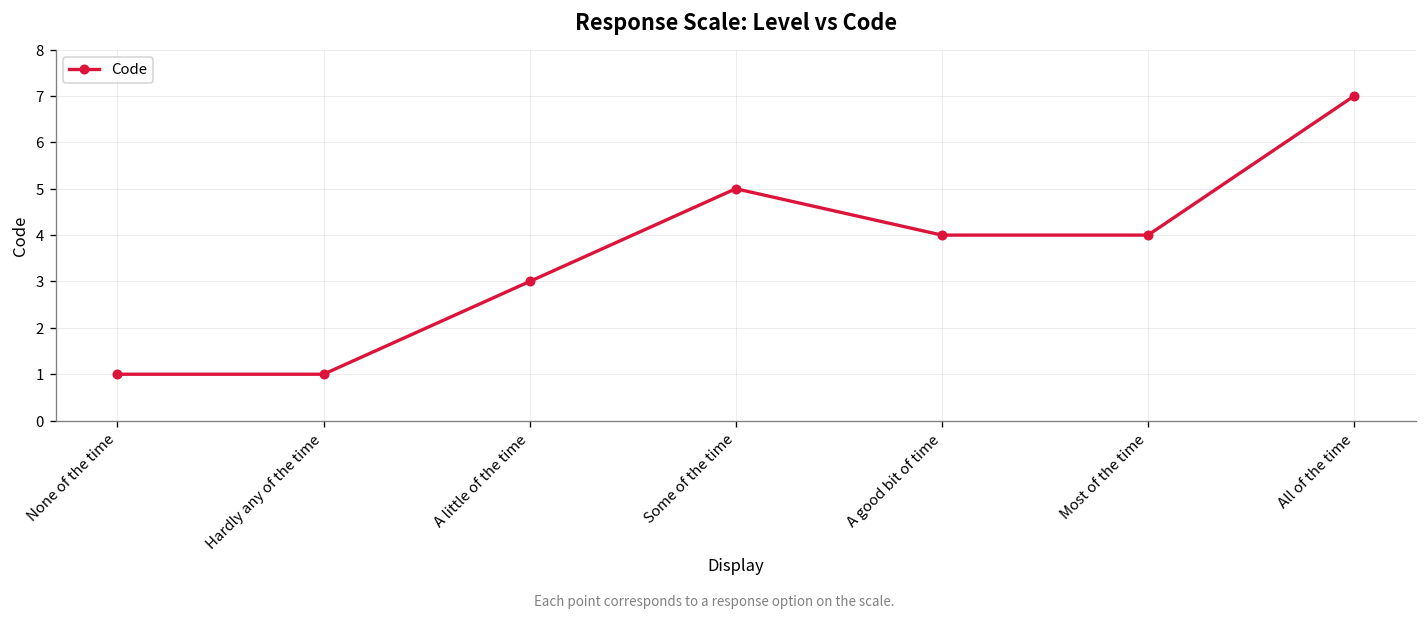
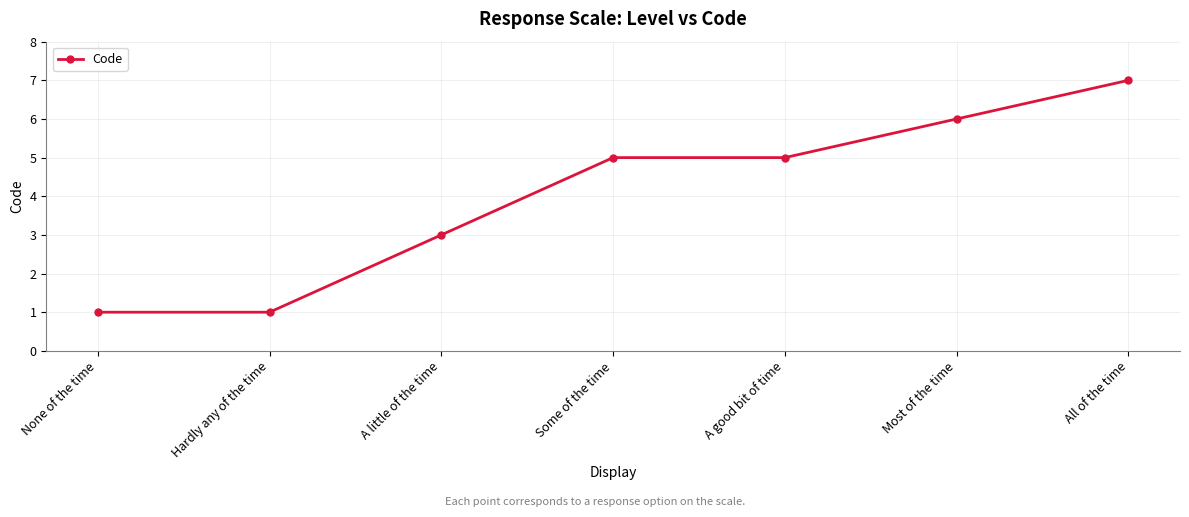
A good bit of time: 4 -> 5
Most of the time: 4 -> 6
